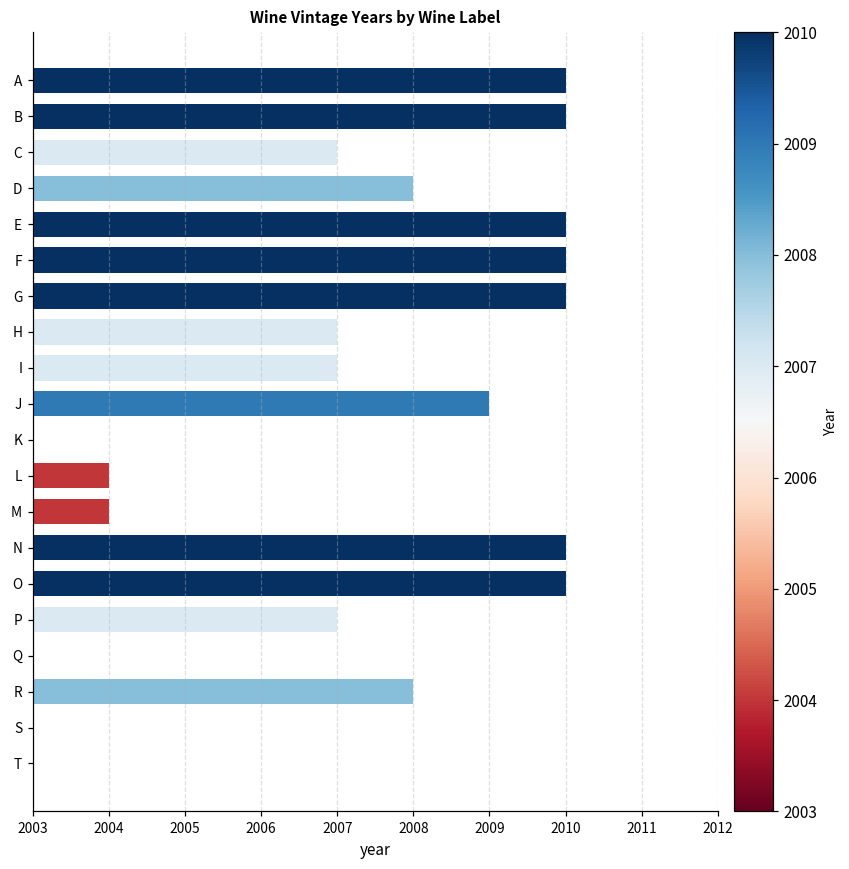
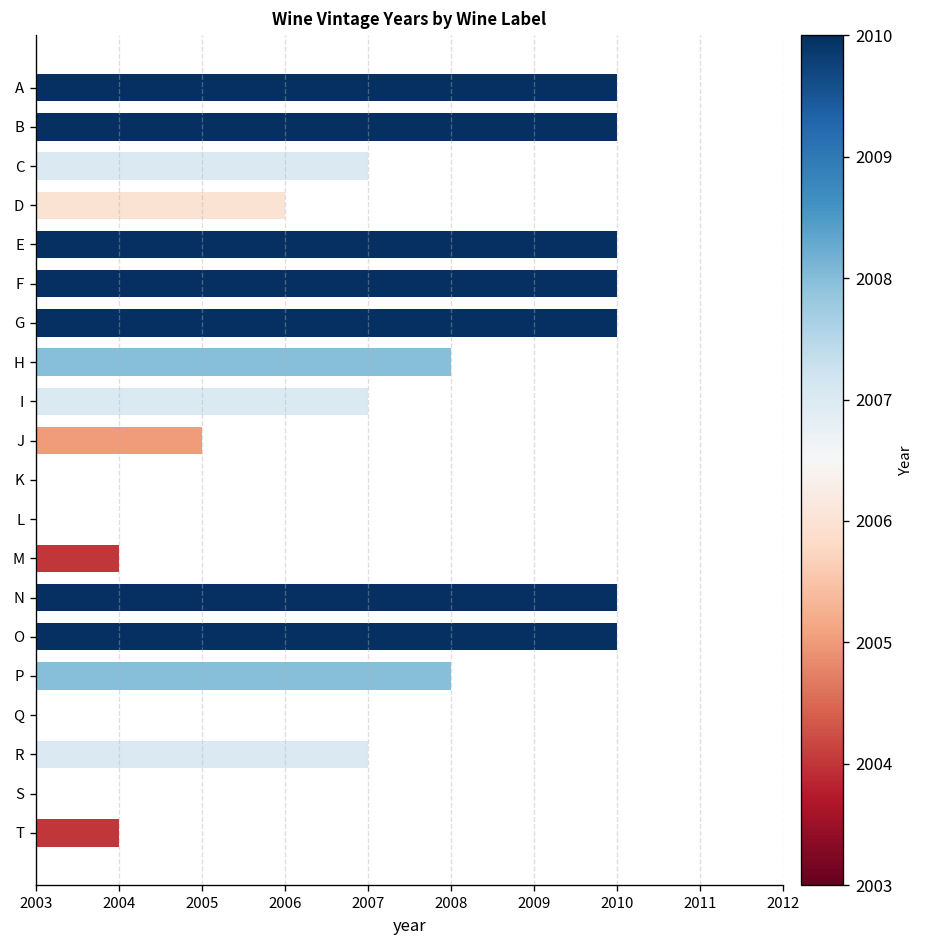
D: 2008 -> 2006
H: 2007 -> 2008
J: 2009 -> 2005
L: 2004 -> 2003
P: 2007 -> 2008
R: 2008 -> 2007
T: 2003 -> 2004
